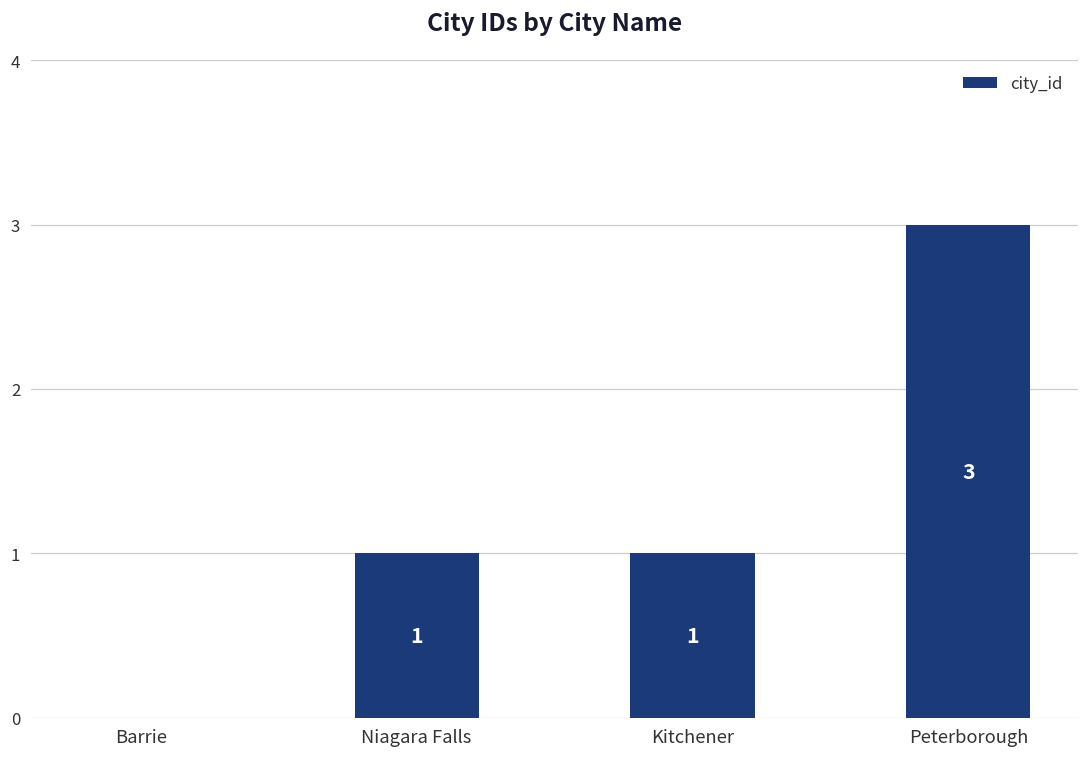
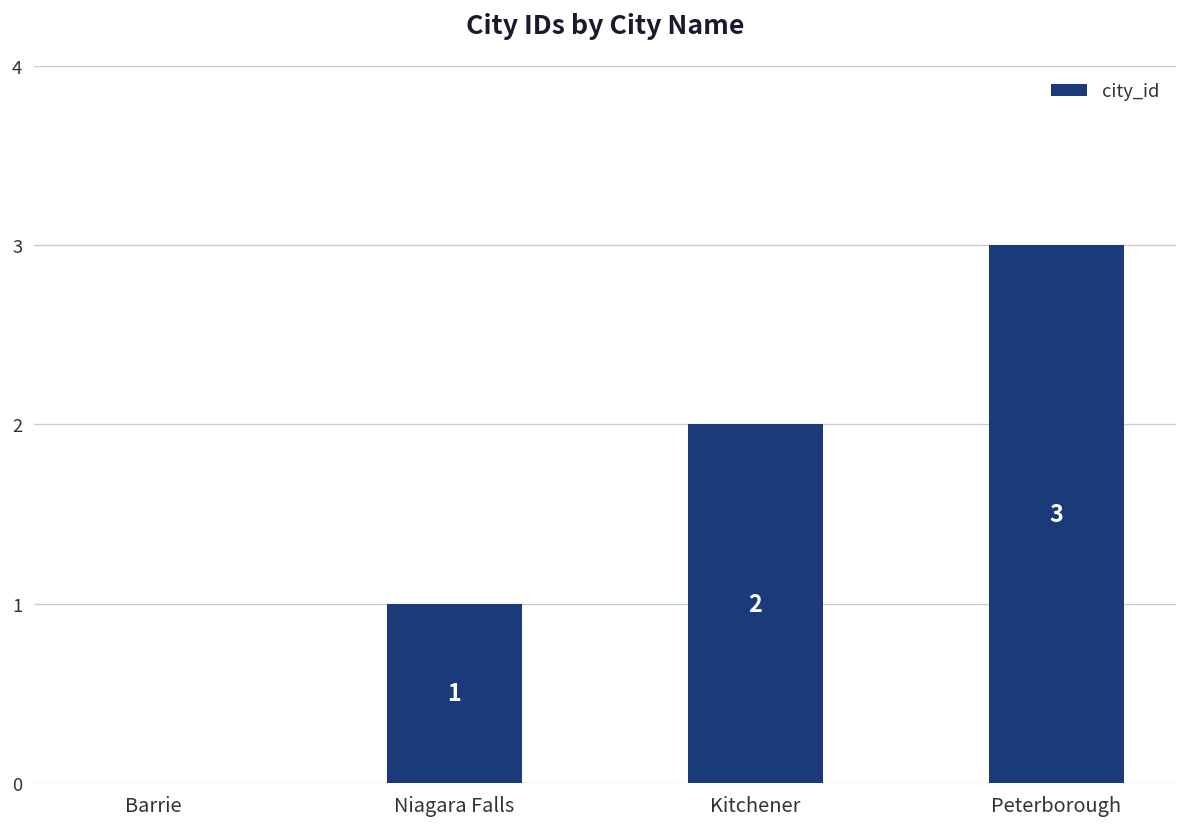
Kitchener: 1 -> 2
